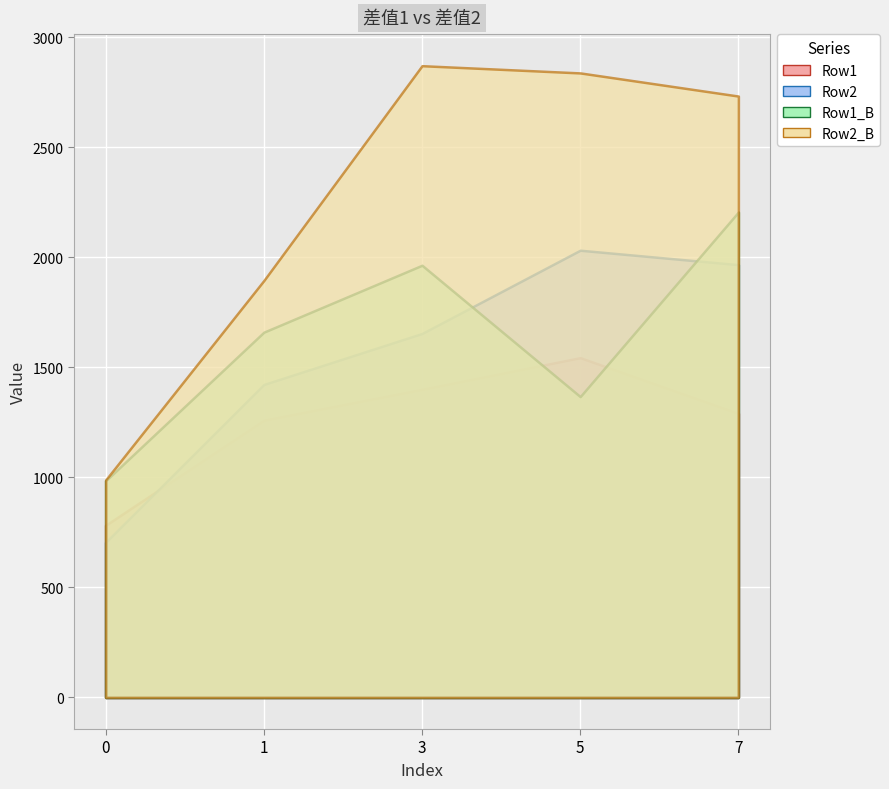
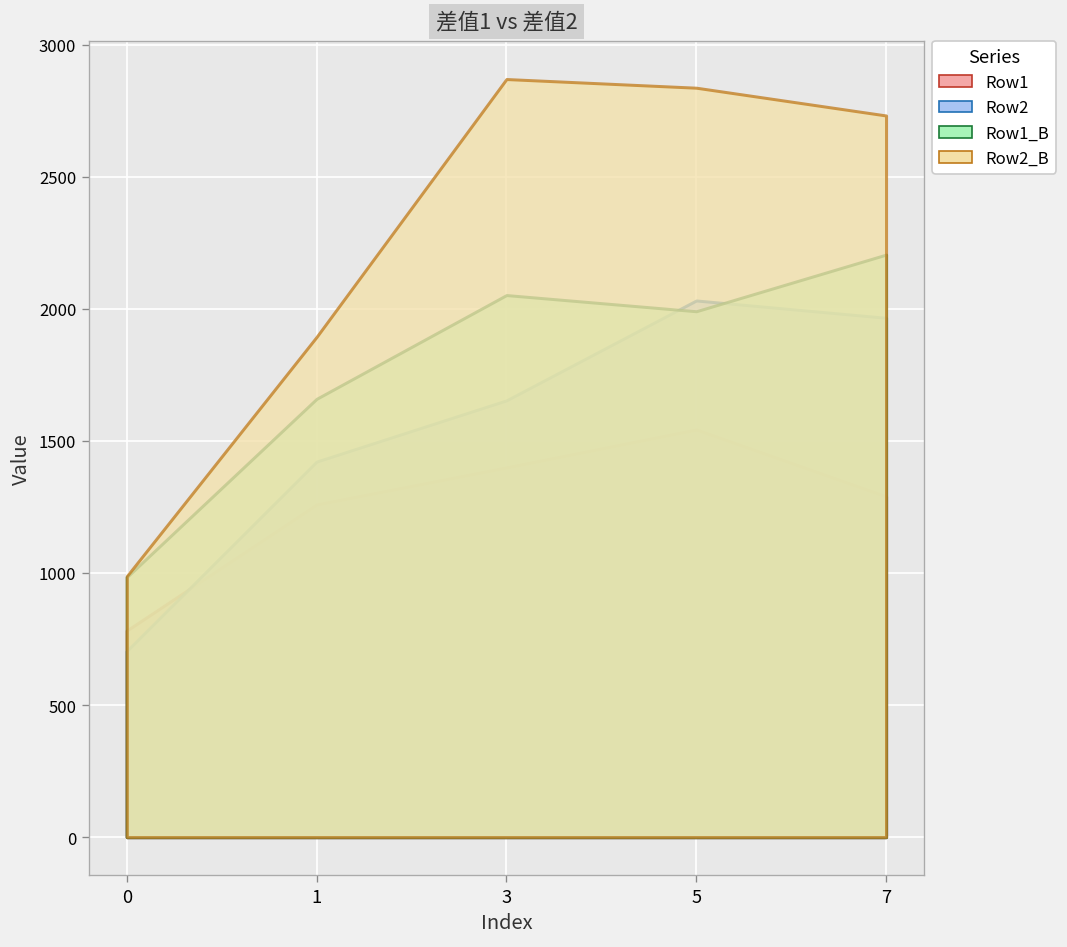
Row1_B, 3: 1960 -> 2050
Row1_B, 5: 1370 -> 1990
